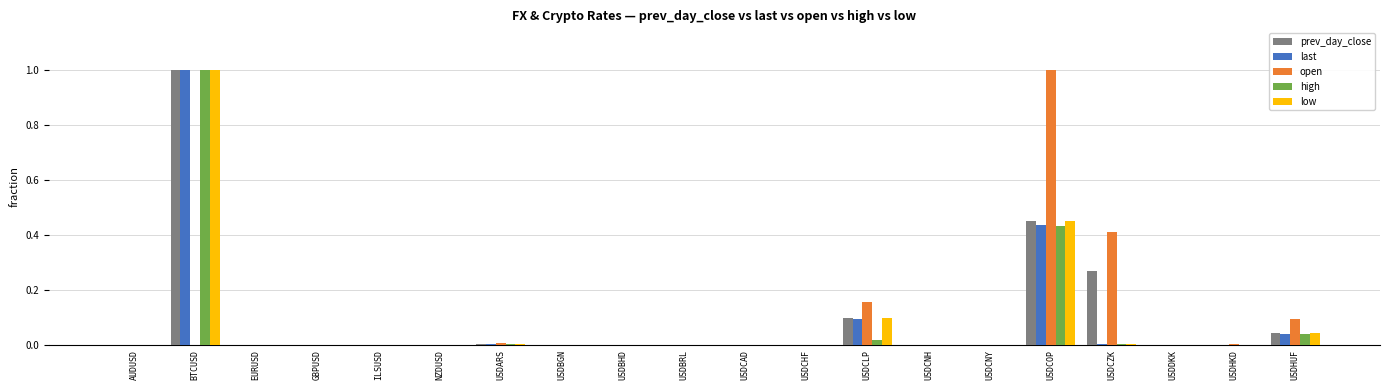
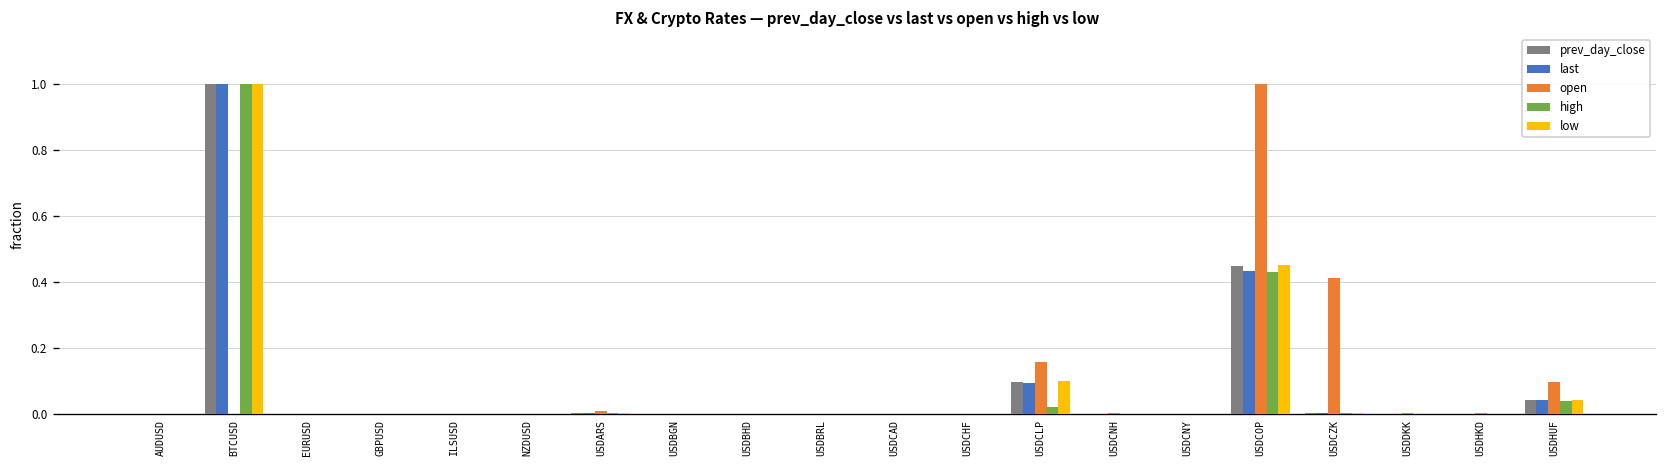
prev_day_close, USDCZK: 0.27 -> 0.00
